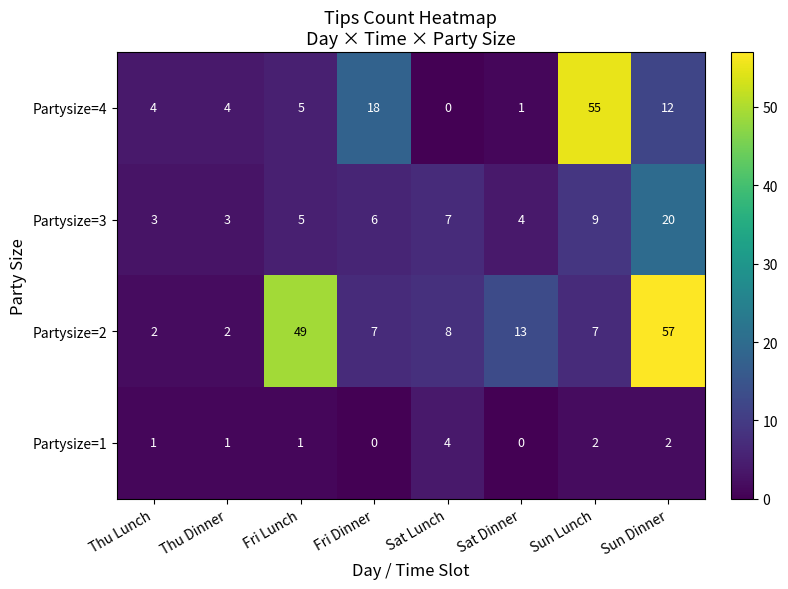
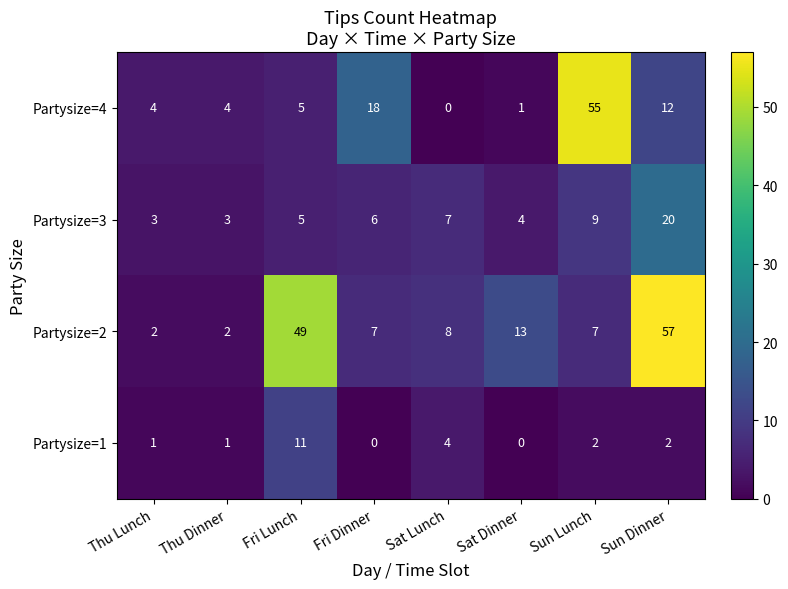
Partysize=1, Fri Lunch: 1 -> 11
